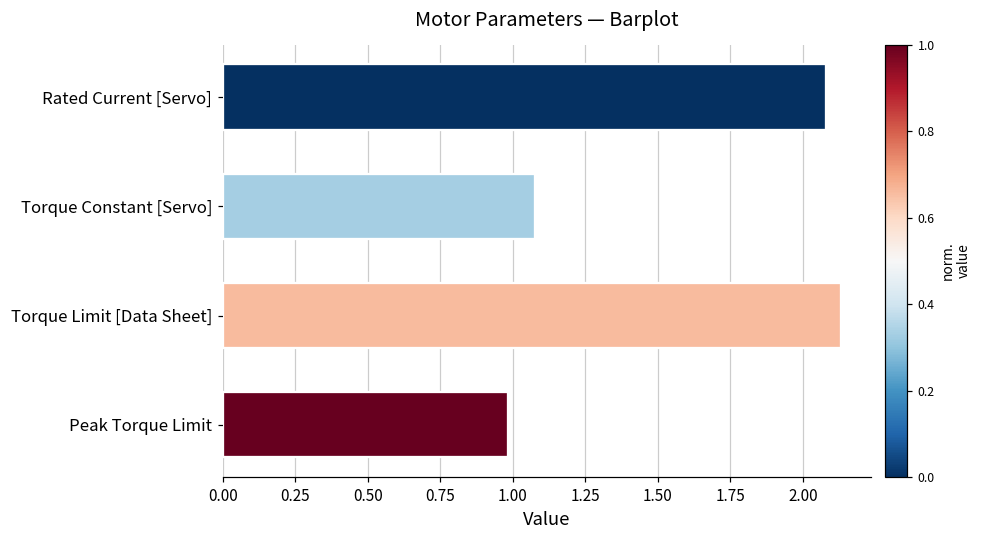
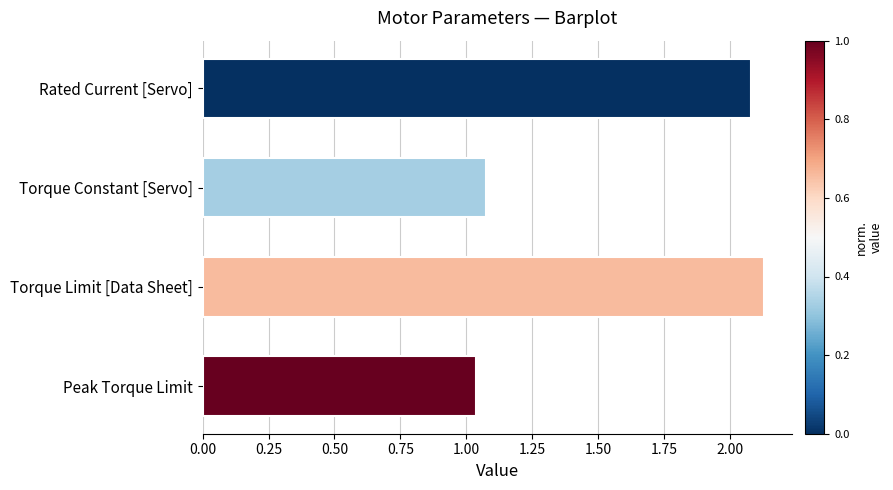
Peak Torque Limit: 0.98 -> 1.04
